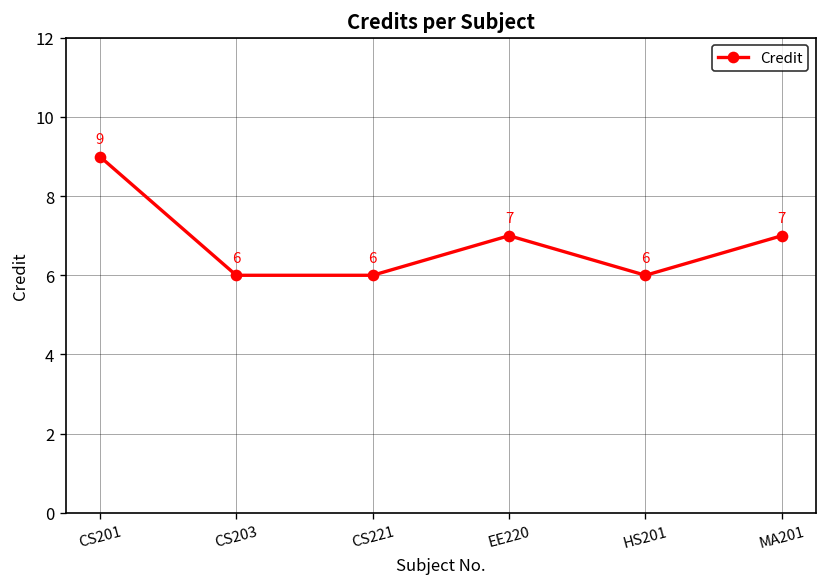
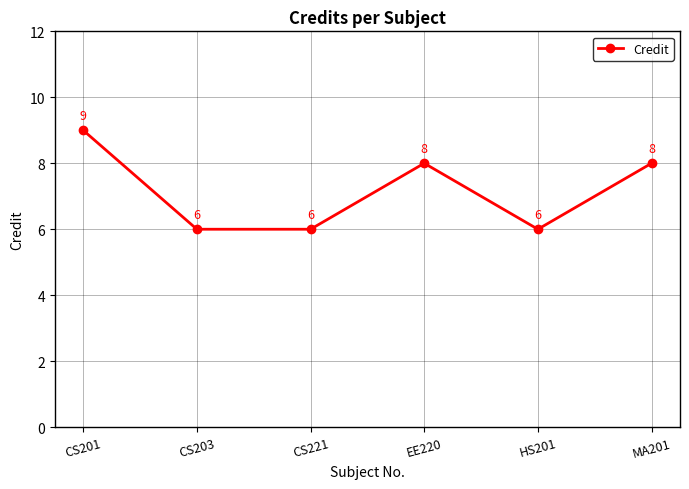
EE220: 7 -> 8
MA201: 7 -> 8
